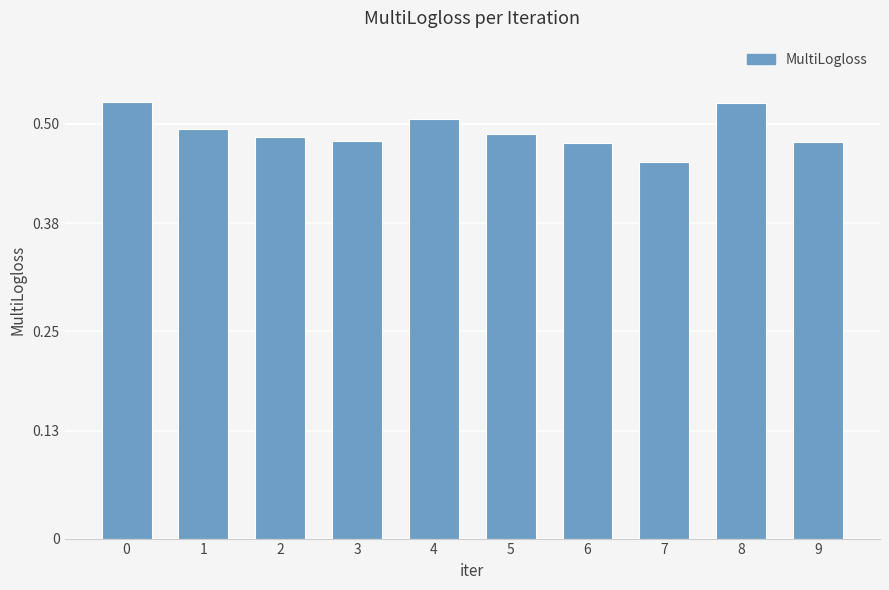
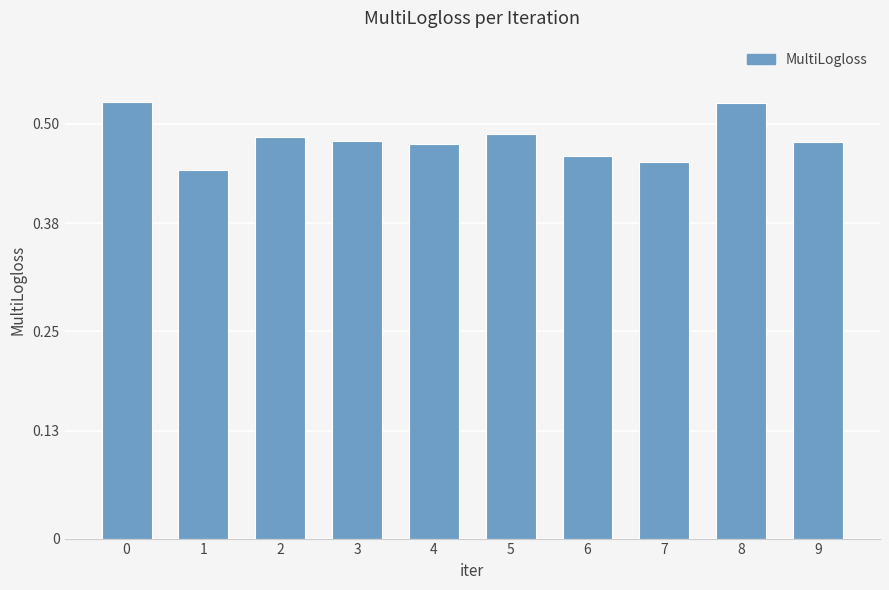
1: 0.49 -> 0.44
4: 0.51 -> 0.48
6: 0.48 -> 0.46
